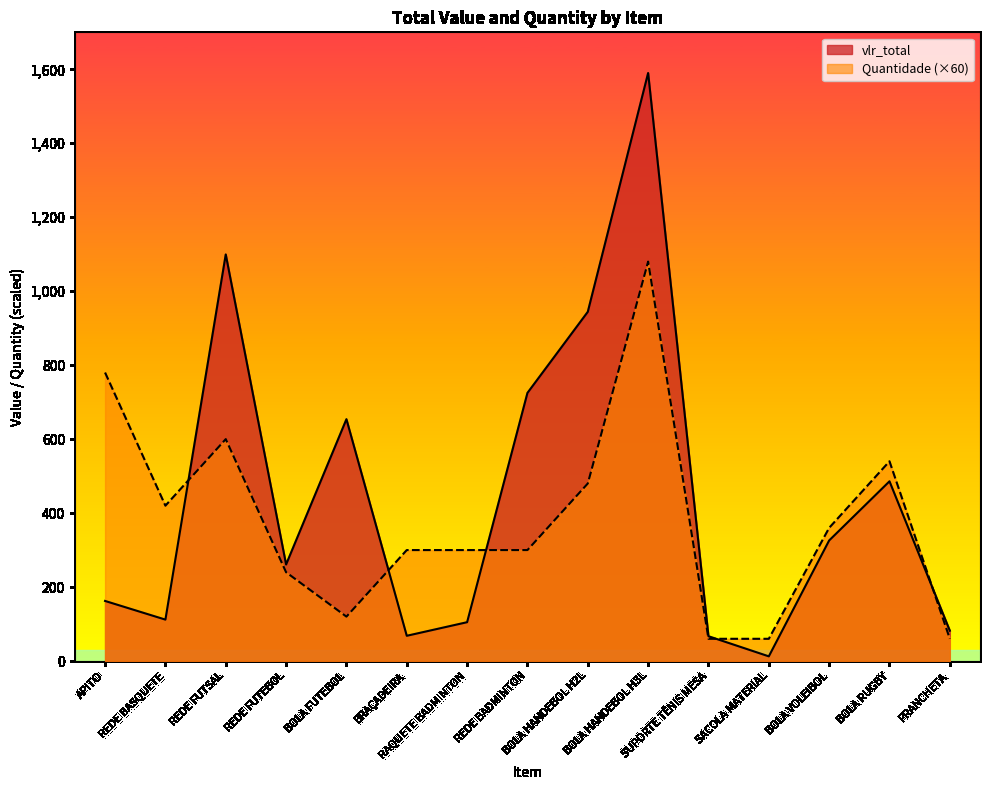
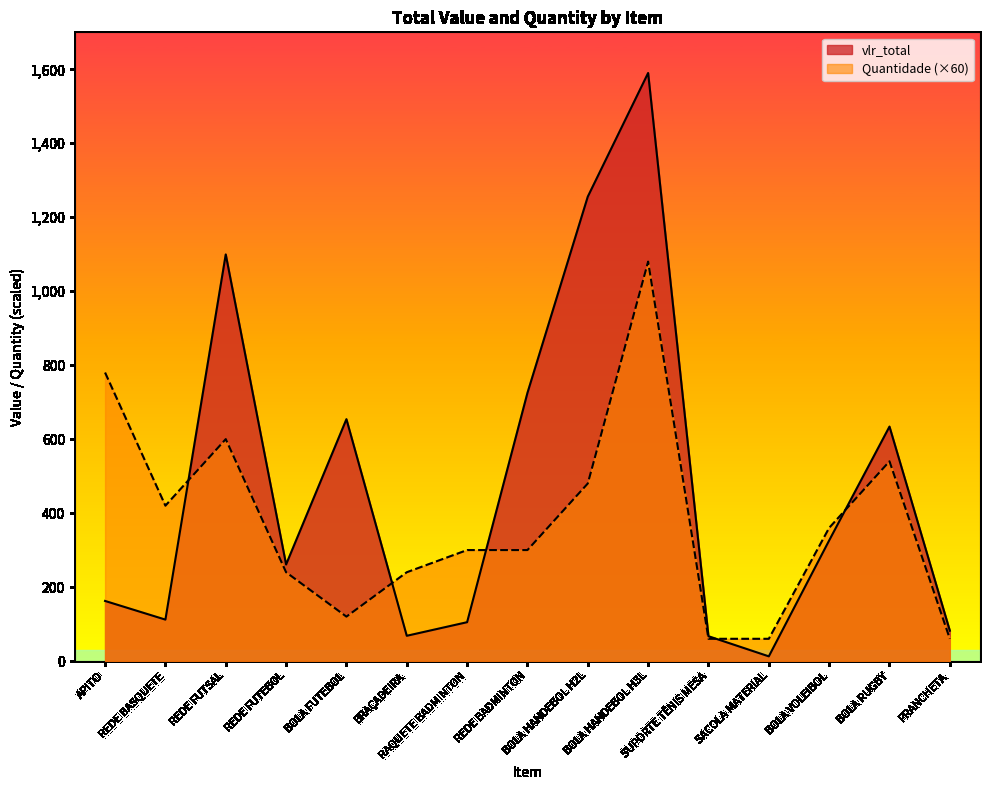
Quantidade (×60), BRAÇADEIRA: 300 -> 240
vlr_total, BOLA HANDEBOL H2L: 940 -> 1,260
vlr_total, BOLA RUGBY: 490 -> 630
